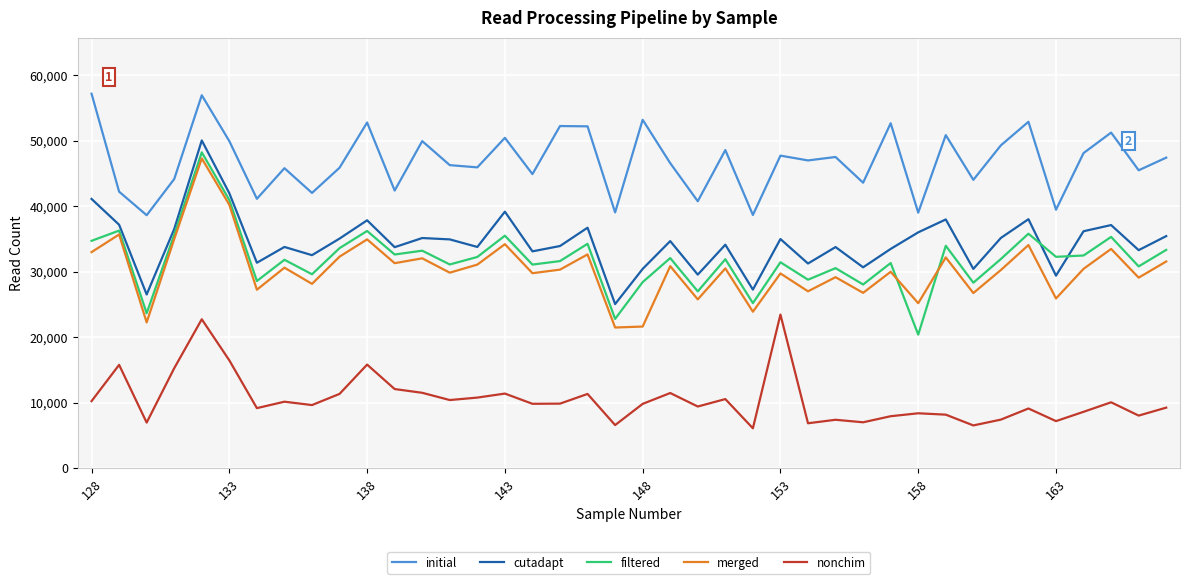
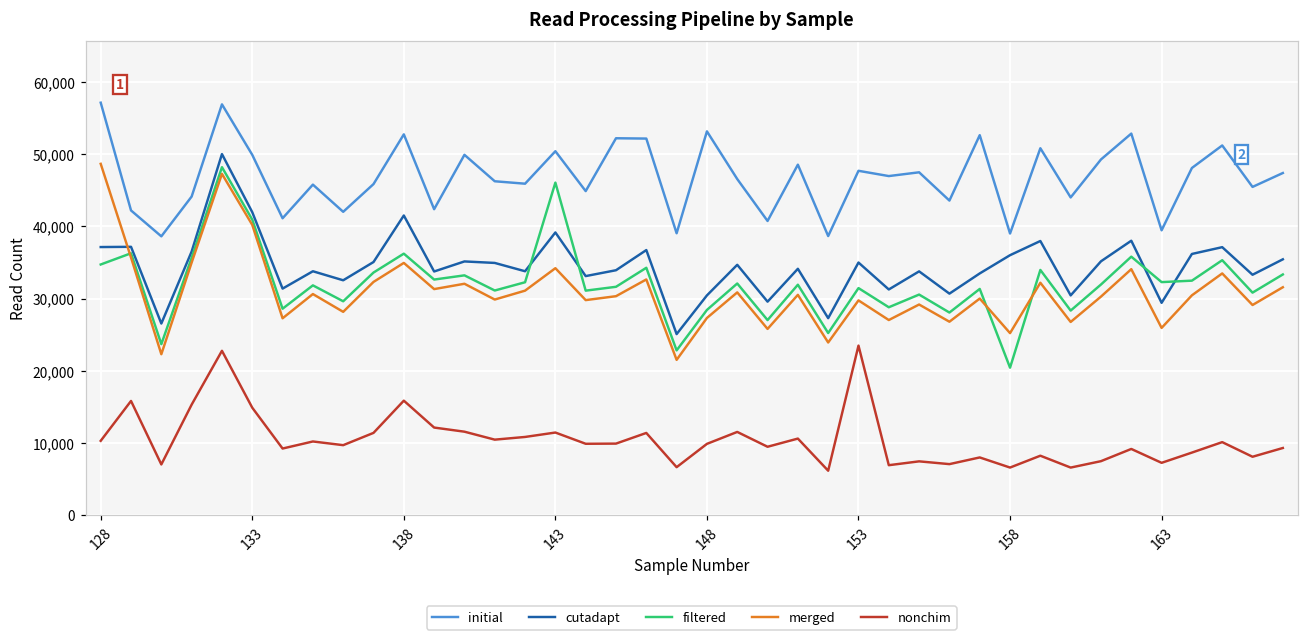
cutadapt, 128: 41,000 -> 37,000
merged, 128: 33,000 -> 49,000
nonchim, 133: 16,000 -> 15,000
cutadapt, 138: 38,000 -> 42,000
filtered, 143: 36,000 -> 46,000
merged, 148: 22,000 -> 27,000
nonchim, 158: 8,000 -> 7,000
